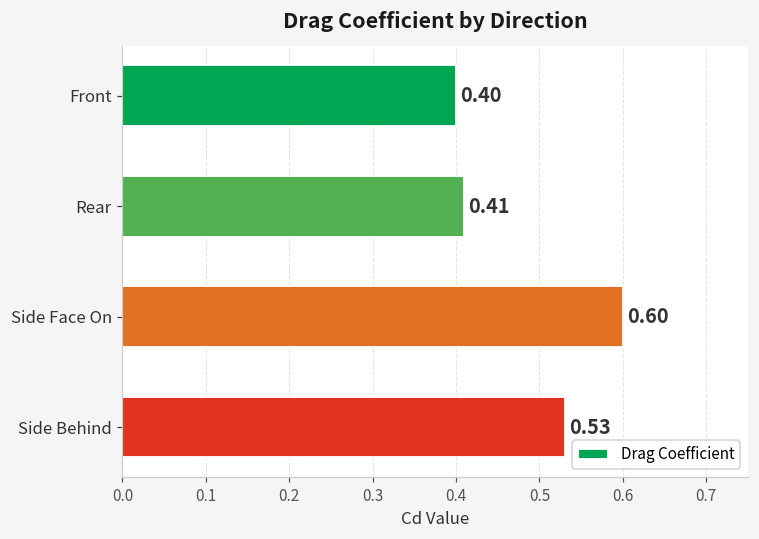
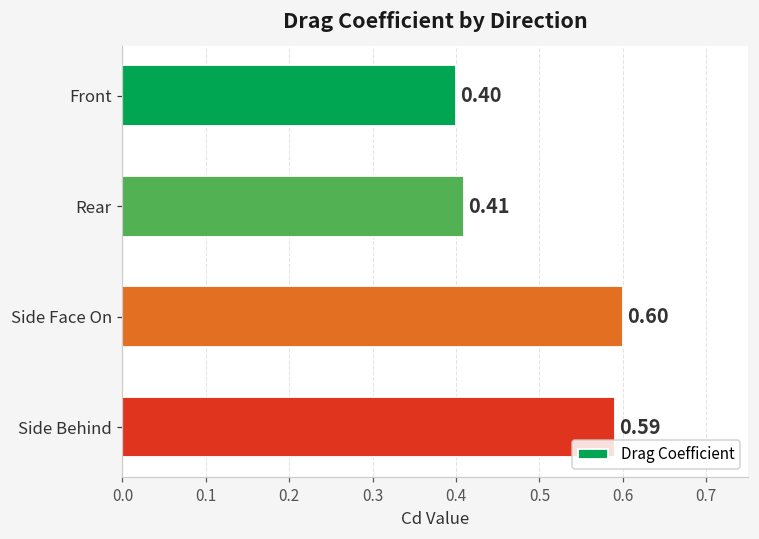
Side Behind: 0.53 -> 0.59
